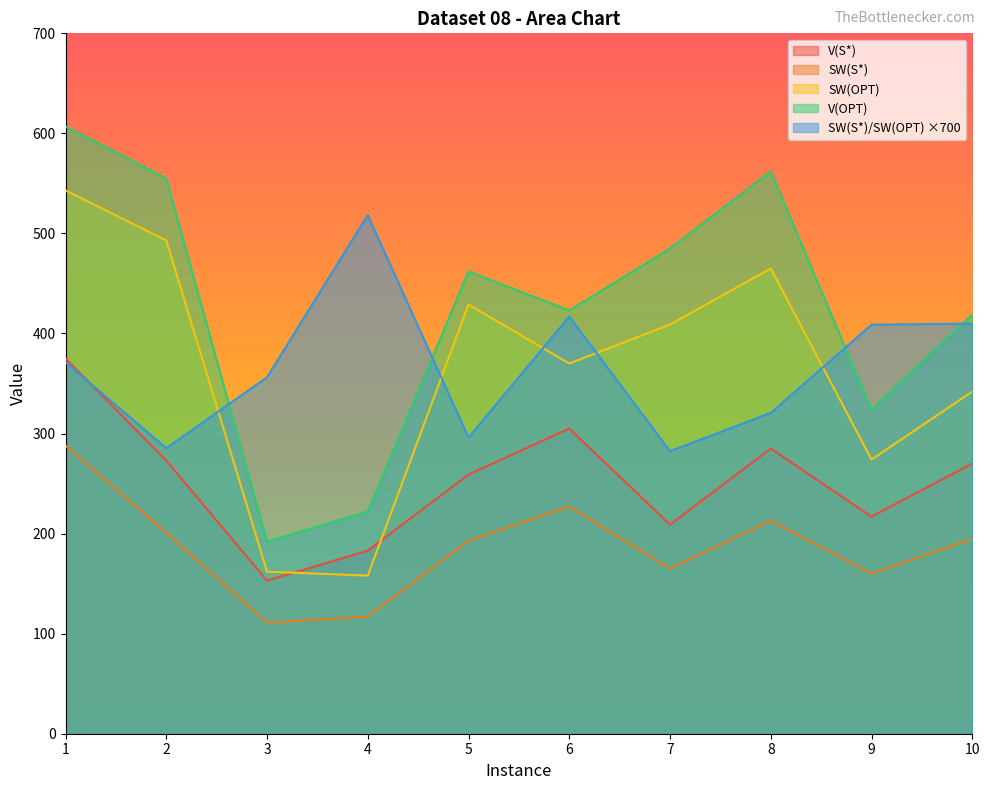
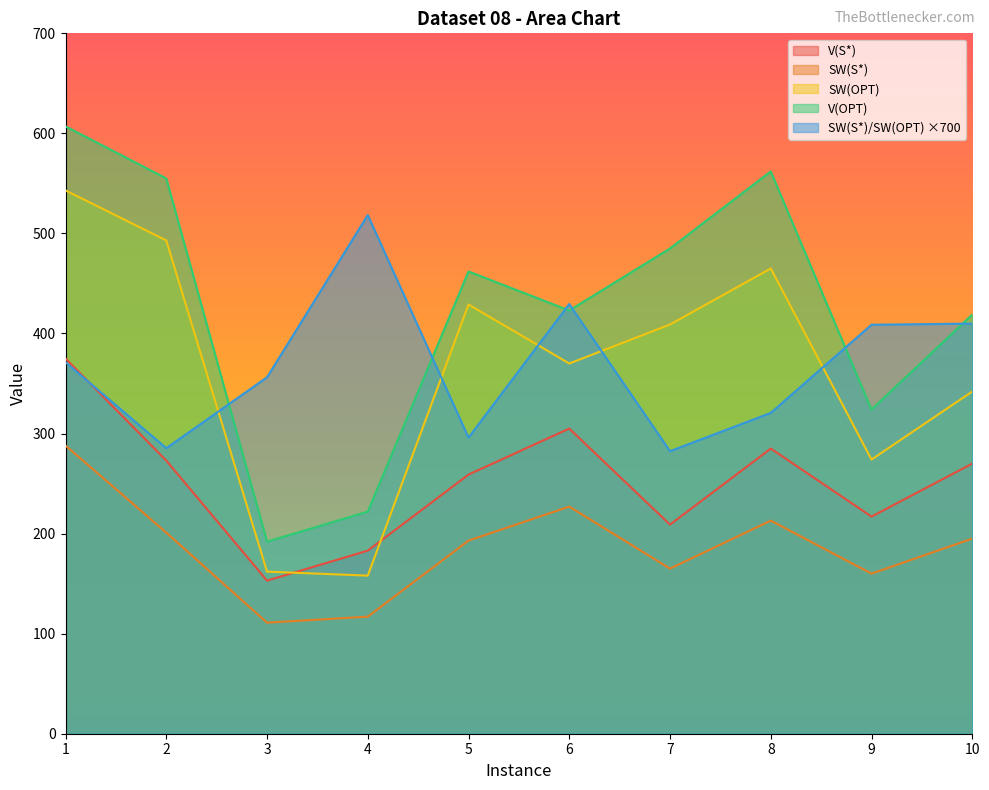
SW(S*)/SW(OPT) ×700, 6: 417 -> 429
